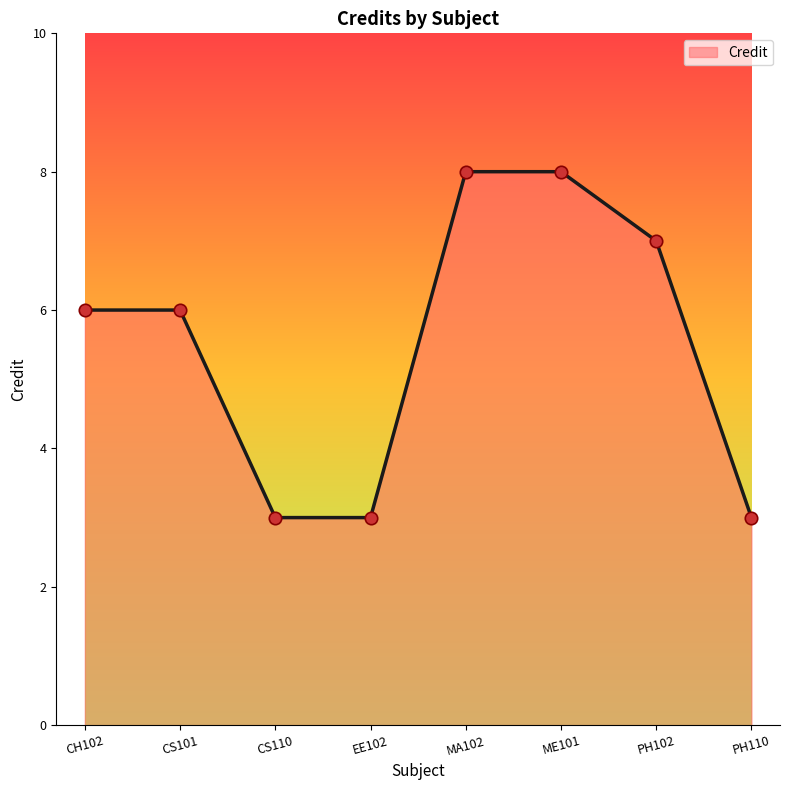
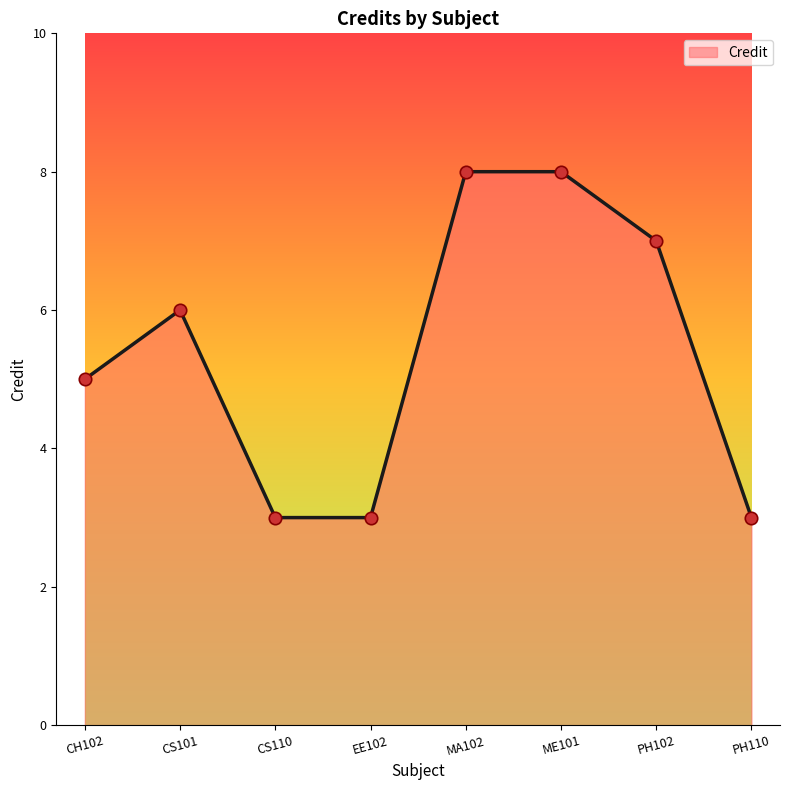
CH102: 6 -> 5
